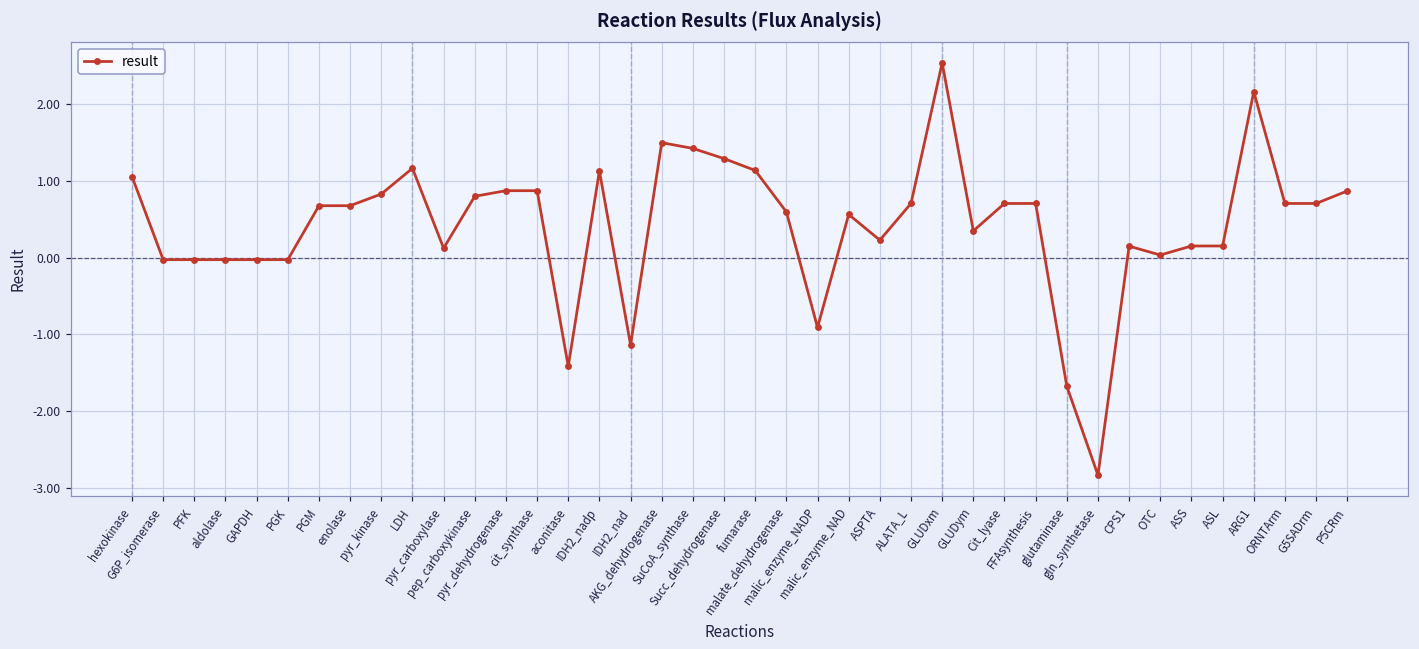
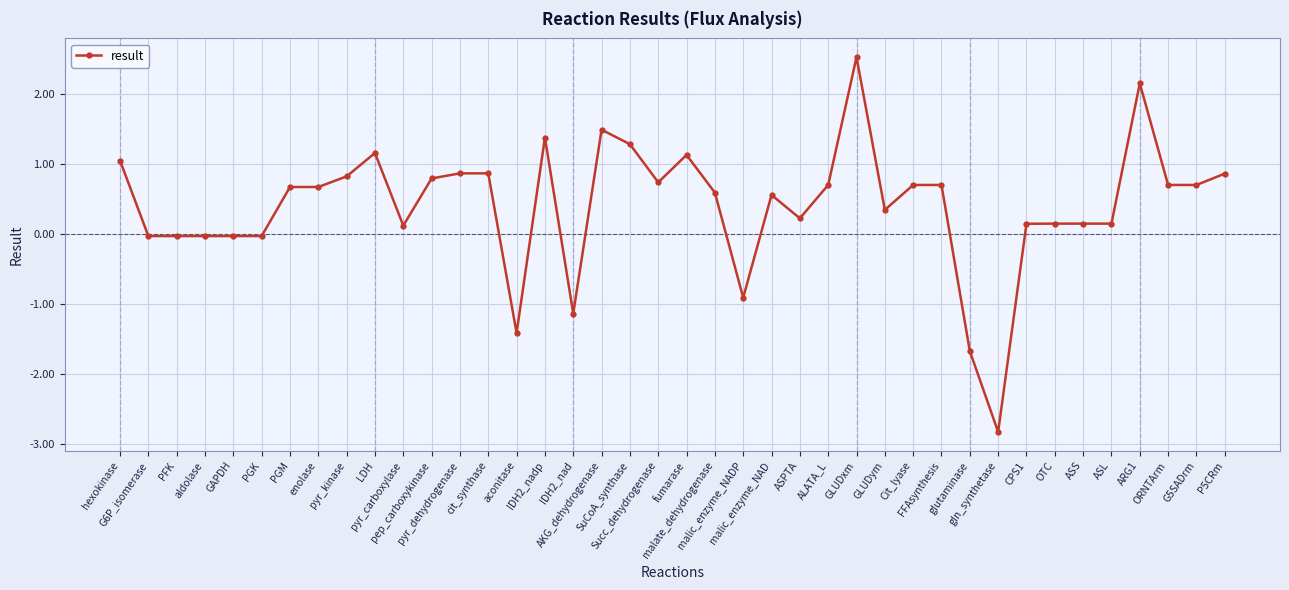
IDH2_nadp: 1.1 -> 1.4
SuCoA_synthase: 1.4 -> 1.3
Succ_dehydrogenase: 1.3 -> 0.7
OTC: 0.0 -> 0.1
